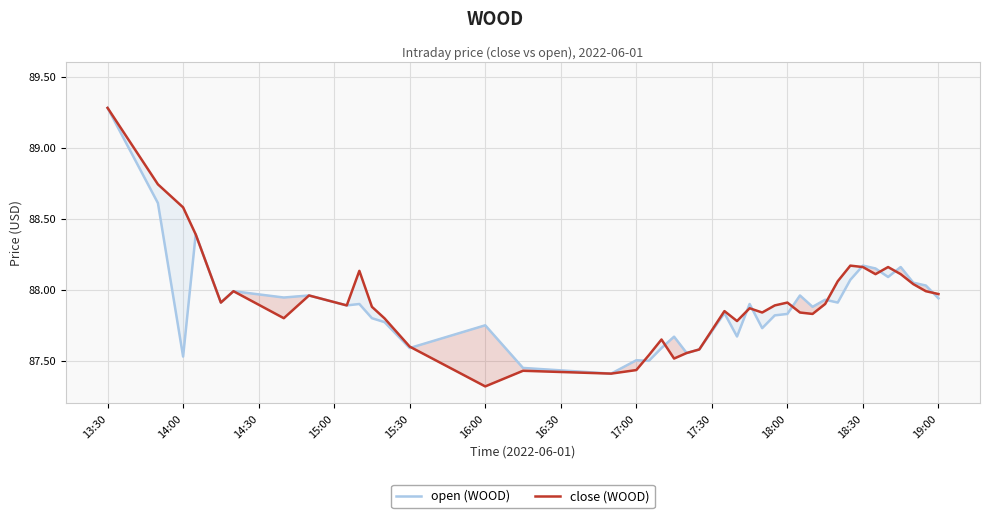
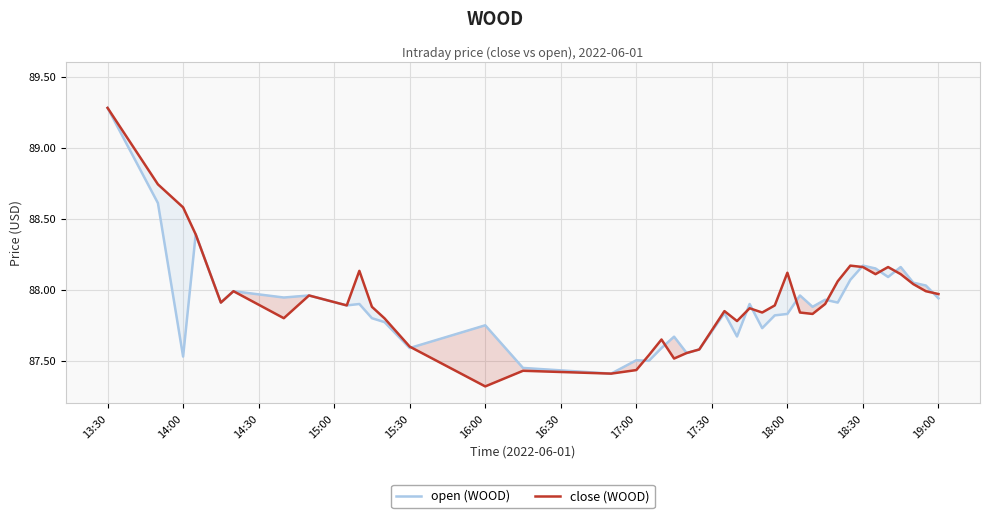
close (WOOD), 18:00: 87.91 -> 88.12
